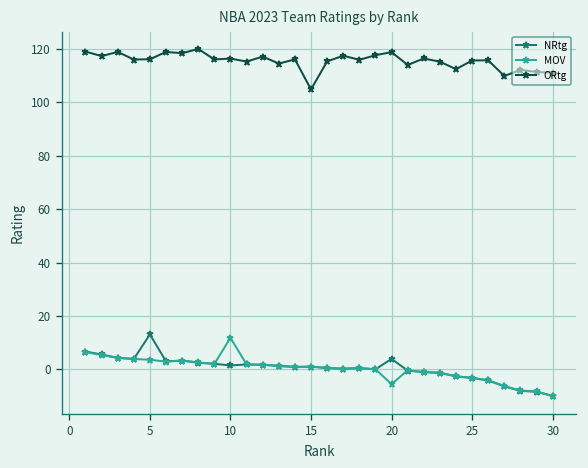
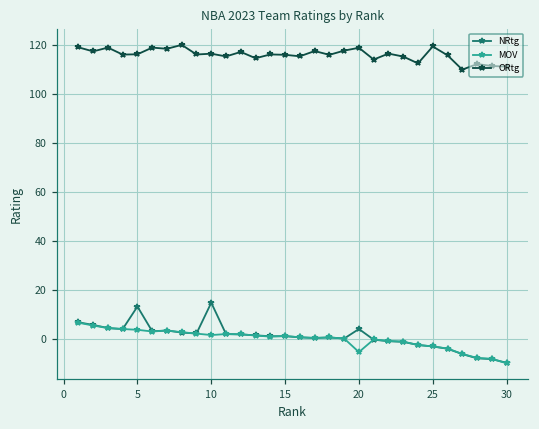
NRtg, 10: 2 -> 15
MOV, 10: 12 -> 1
ORtg, 15: 105 -> 116
ORtg, 25: 116 -> 119
